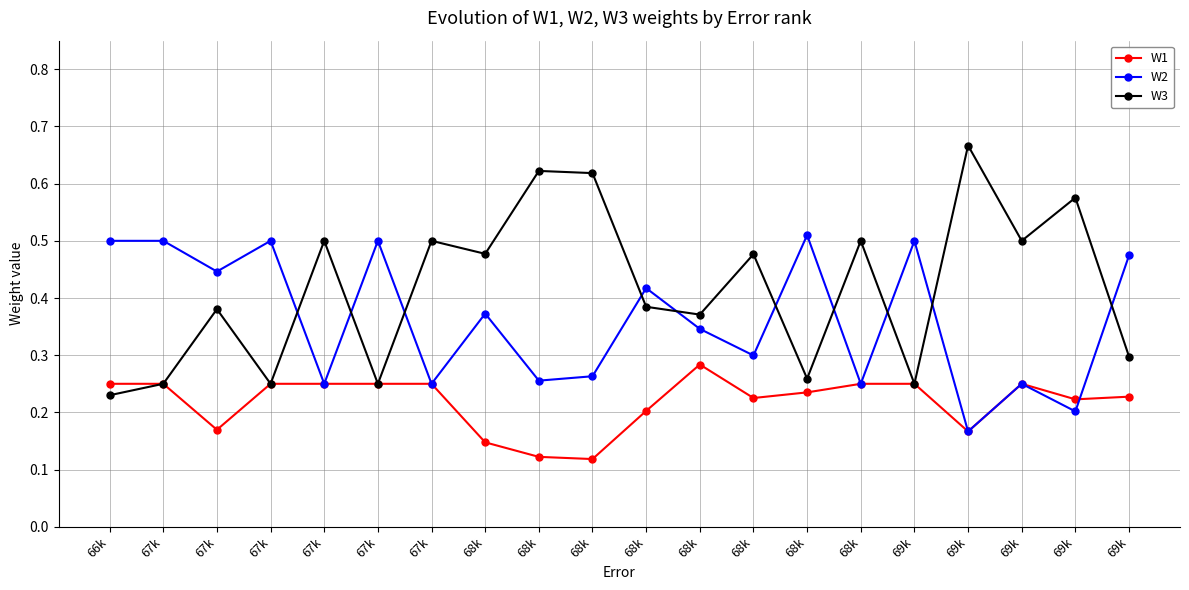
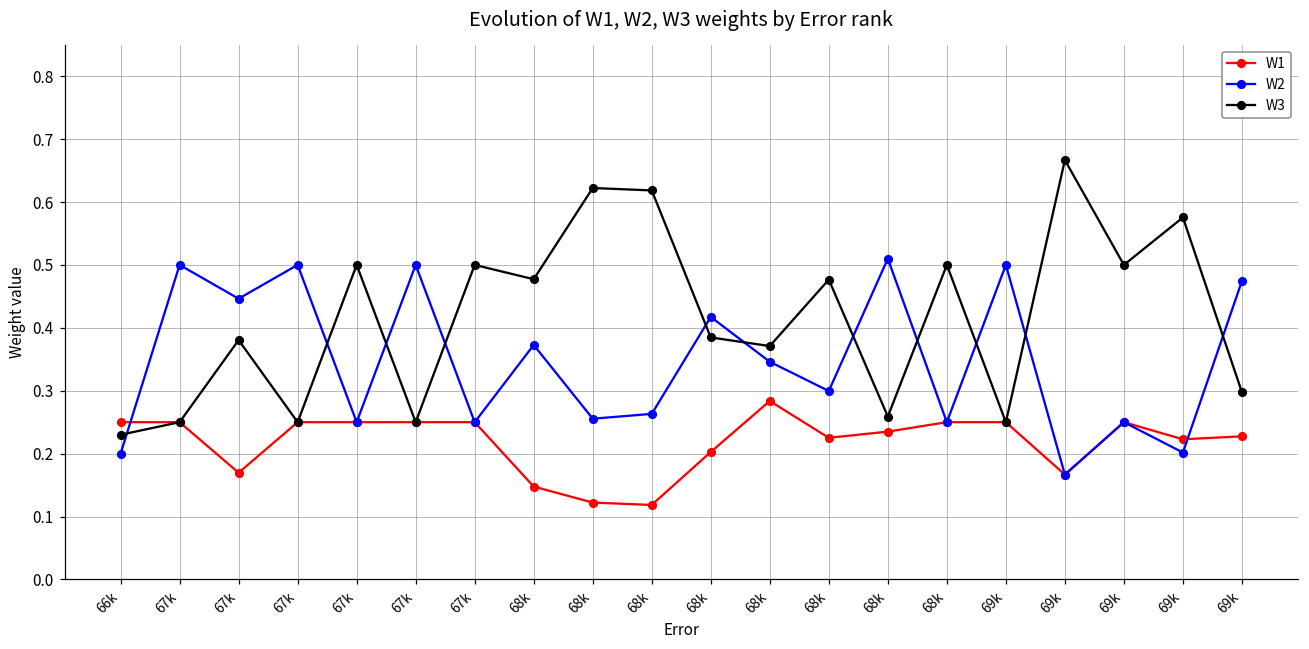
W2, 66k: 0.5 -> 0.2
